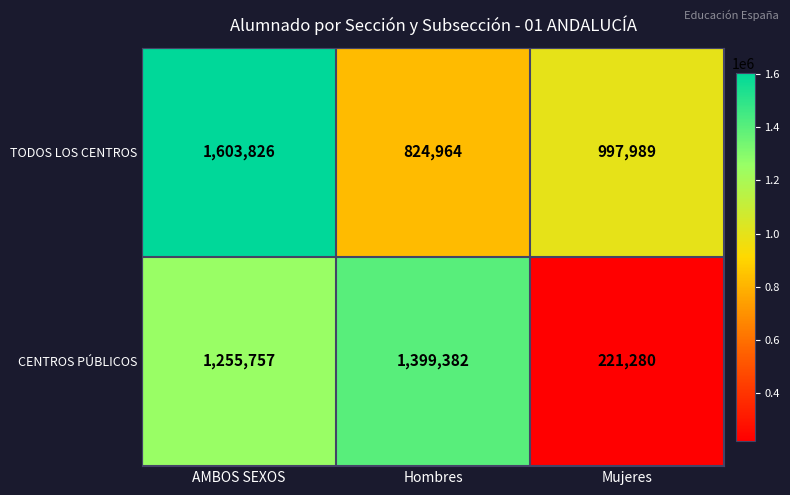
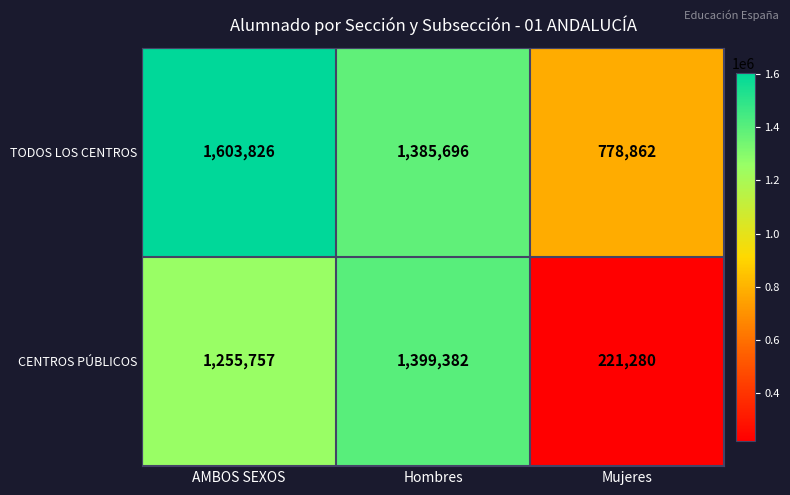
TODOS LOS CENTROS, Hombres: 824,964 -> 1,385,696
TODOS LOS CENTROS, Mujeres: 997,989 -> 778,862
